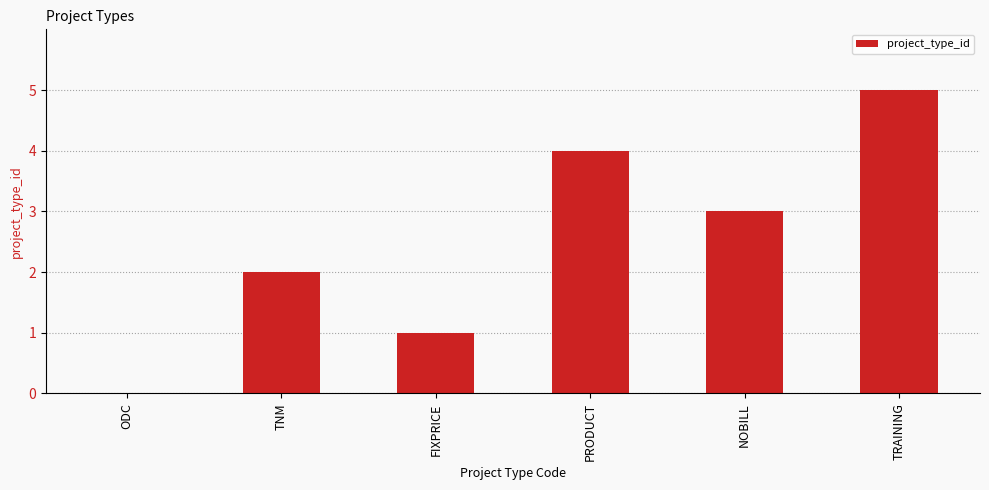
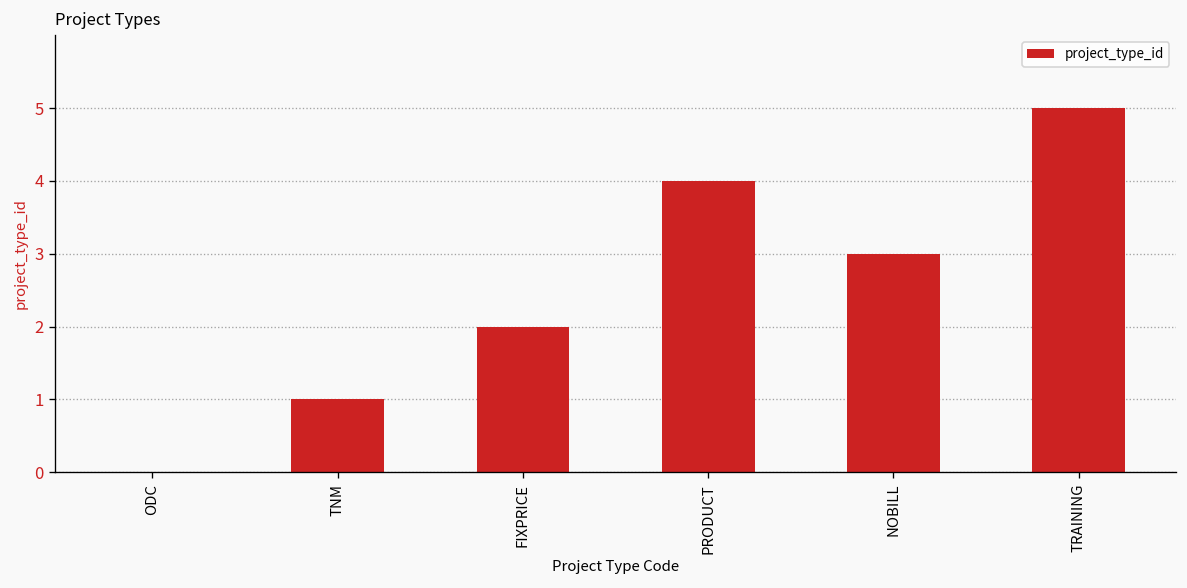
TNM: 2 -> 1
FIXPRICE: 1 -> 2
